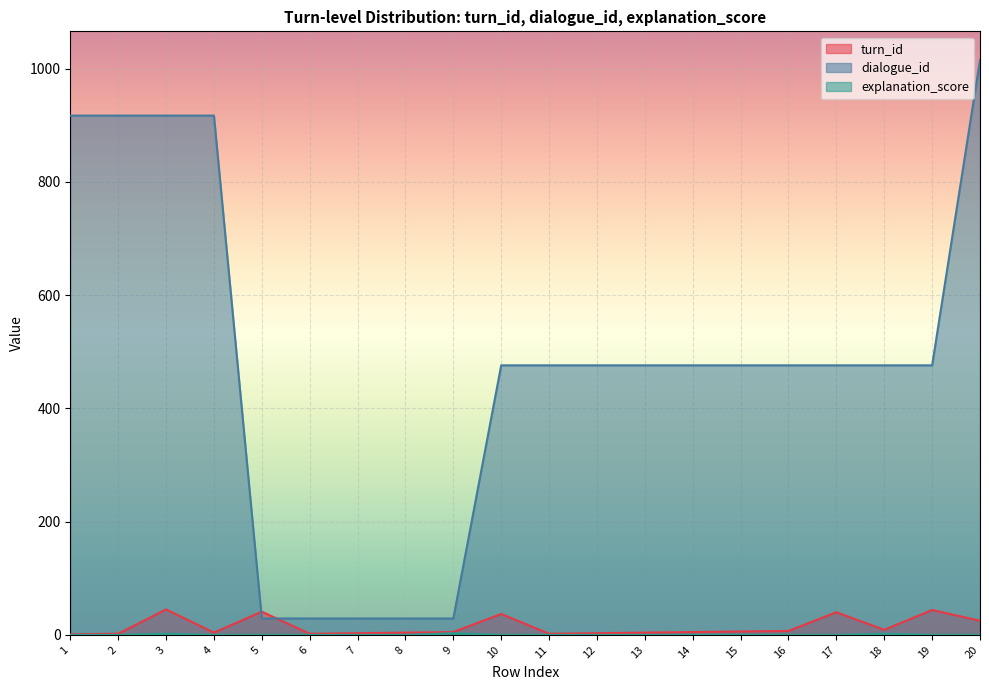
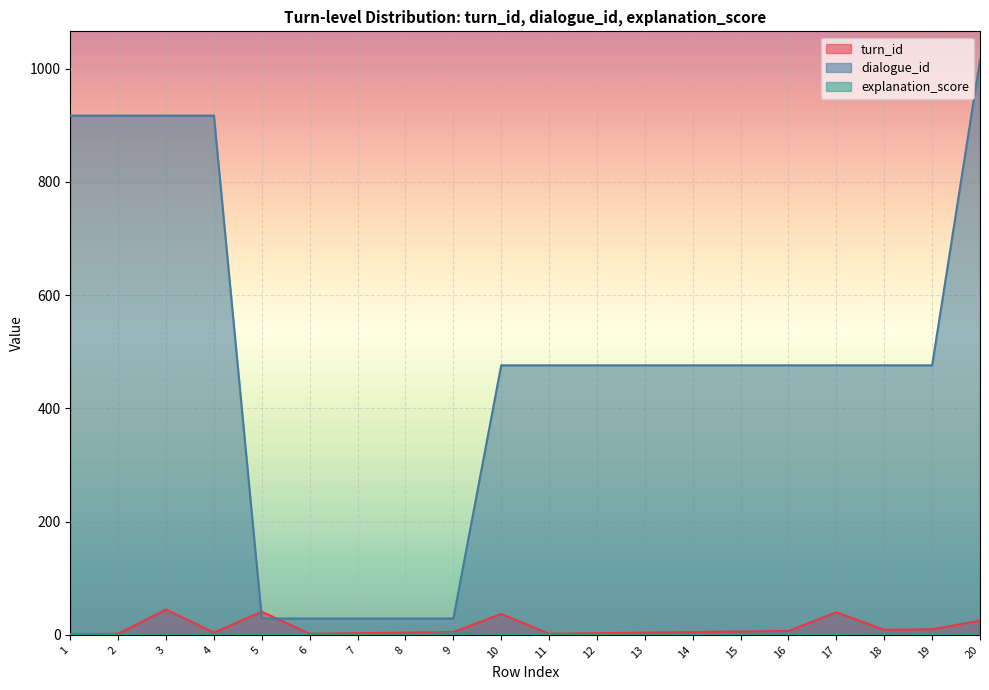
turn_id, 19: 40 -> 10
